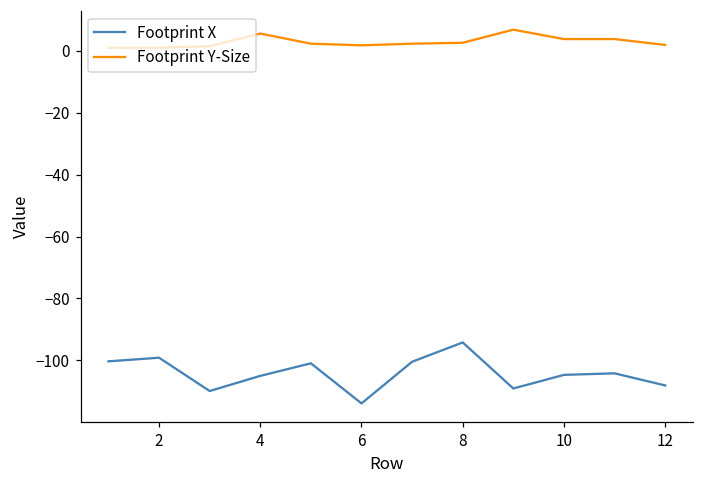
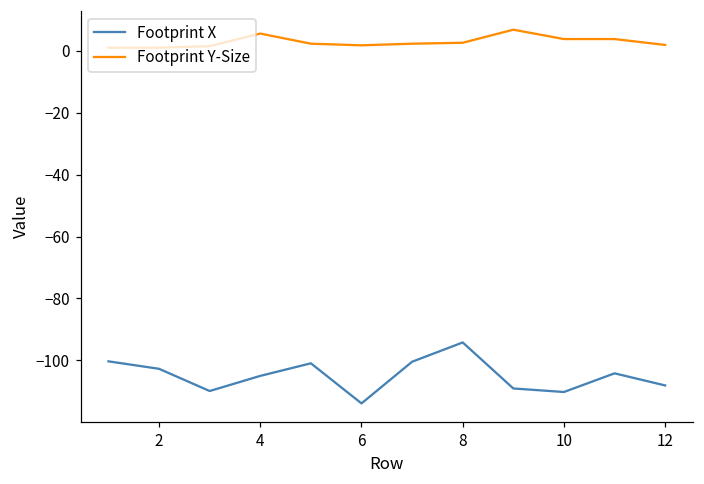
Footprint X, 2: -99 -> -103
Footprint X, 10: -105 -> -110
